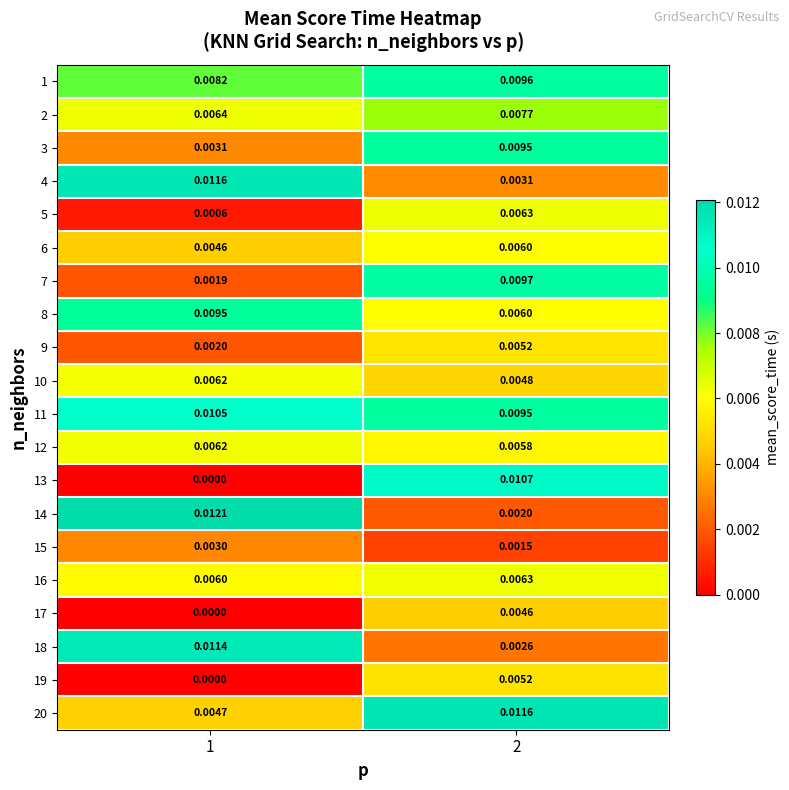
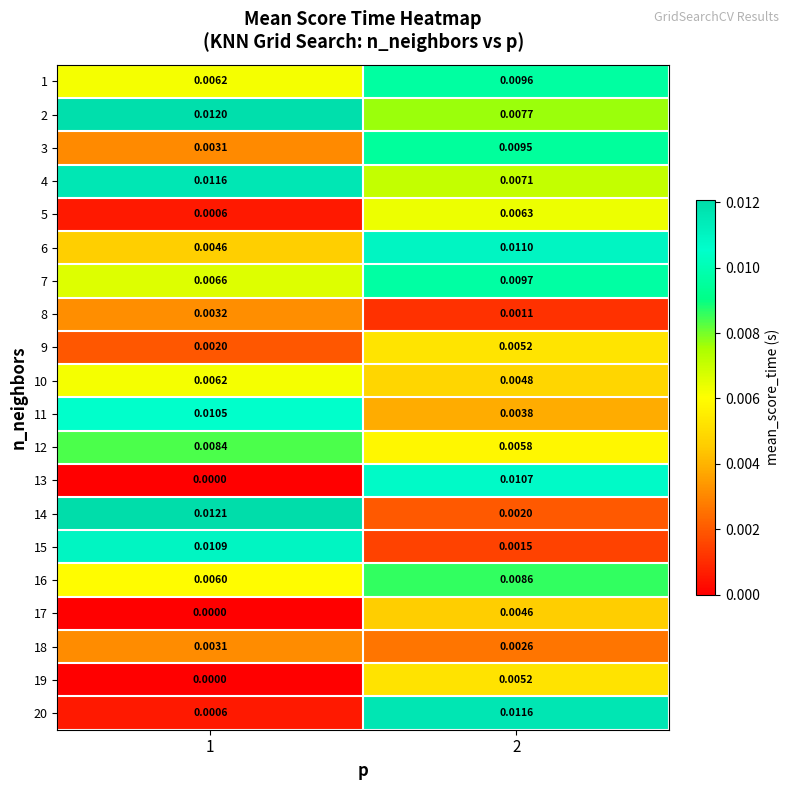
1, 1: 0.0082 -> 0.0062
2, 1: 0.0064 -> 0.0120
4, 2: 0.0031 -> 0.0071
6, 2: 0.0060 -> 0.0110
7, 1: 0.0019 -> 0.0066
8, 1: 0.0095 -> 0.0032
8, 2: 0.0060 -> 0.0011
11, 2: 0.0095 -> 0.0038
12, 1: 0.0062 -> 0.0084
15, 1: 0.0030 -> 0.0109
16, 2: 0.0063 -> 0.0086
18, 1: 0.0114 -> 0.0031
20, 1: 0.0047 -> 0.0006
